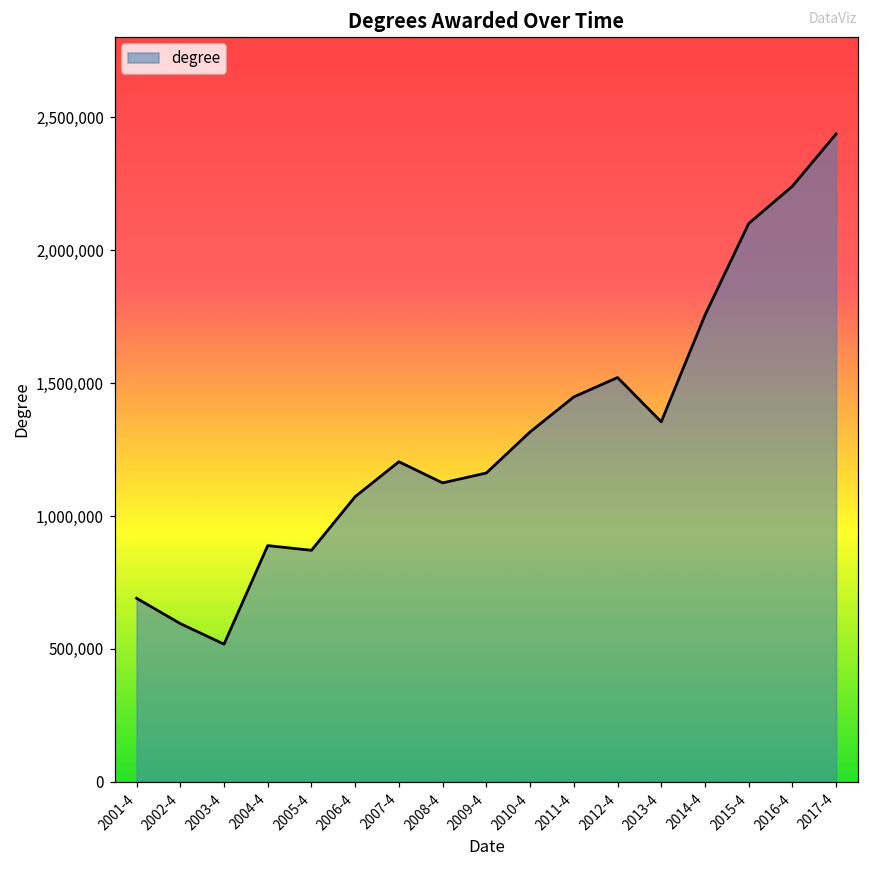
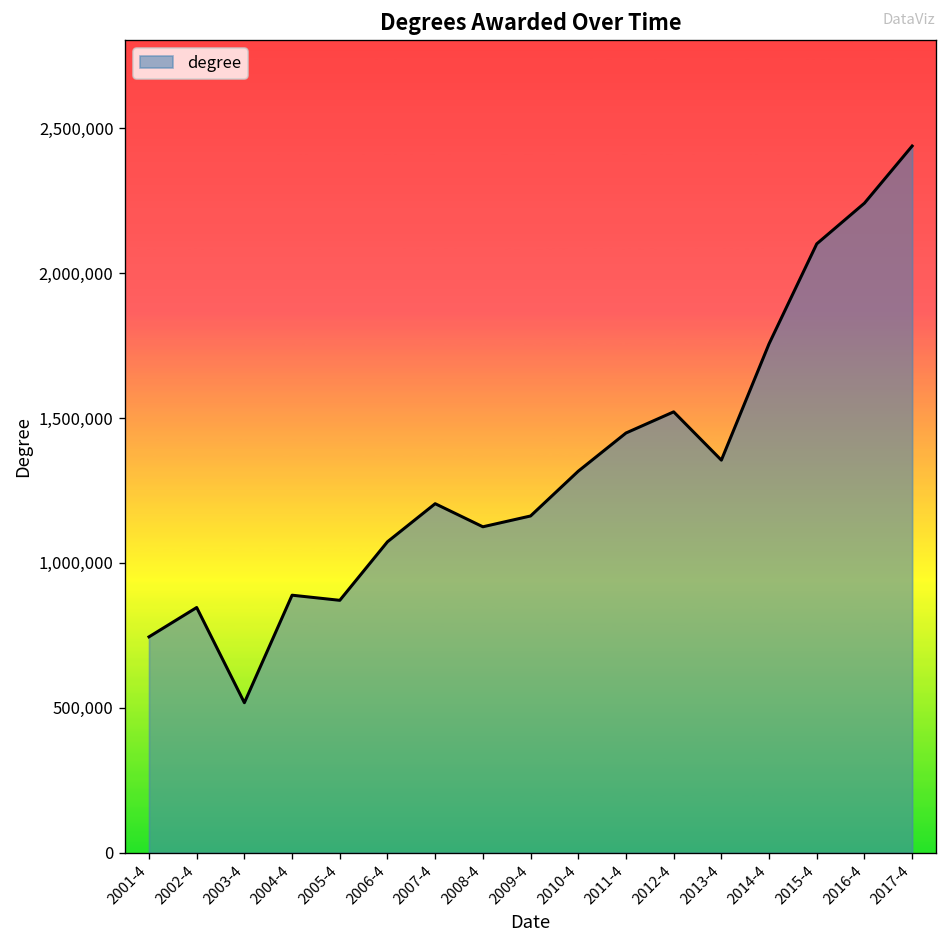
2001-4: 690,000 -> 750,000
2002-4: 600,000 -> 850,000
